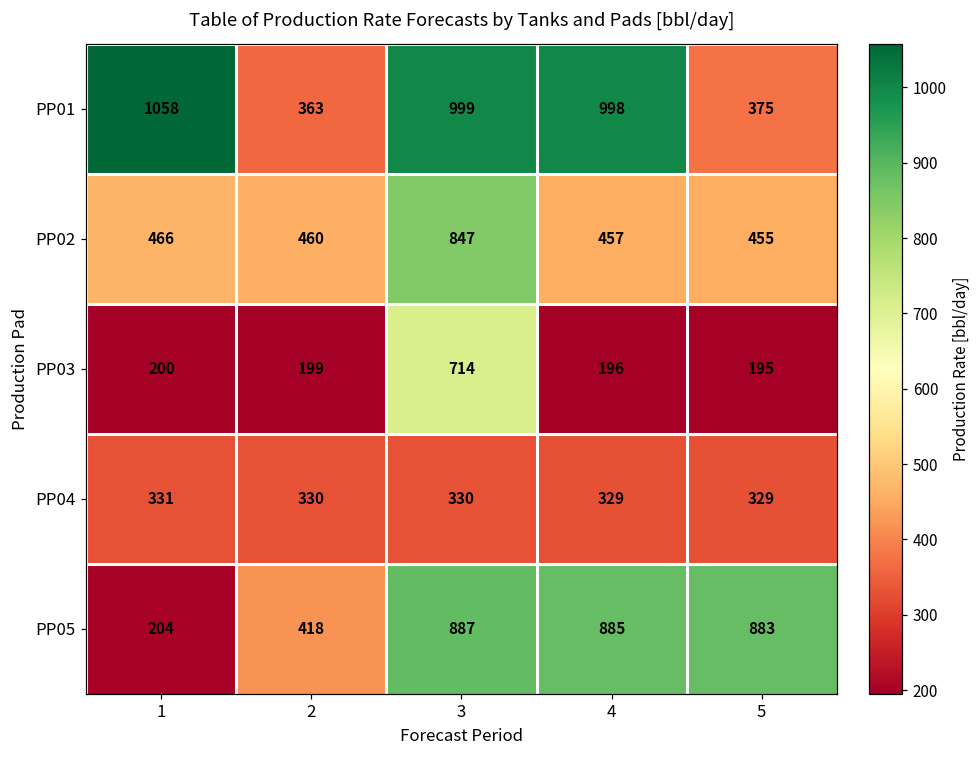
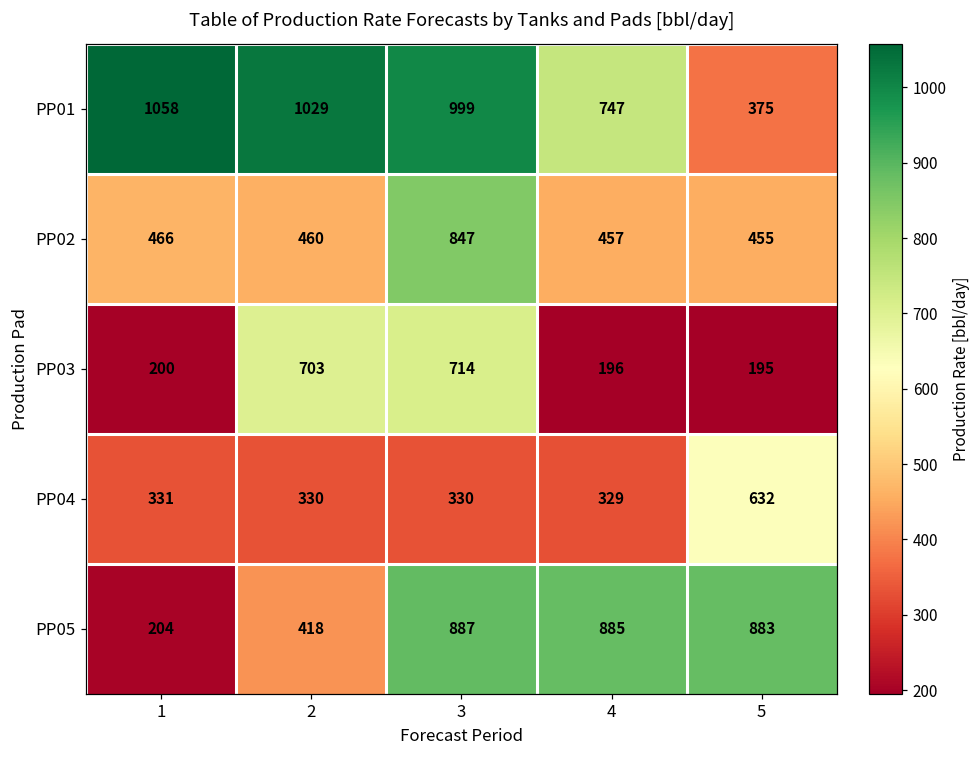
PP01, 2: 363 -> 1029
PP01, 4: 998 -> 747
PP03, 2: 199 -> 703
PP04, 5: 329 -> 632
